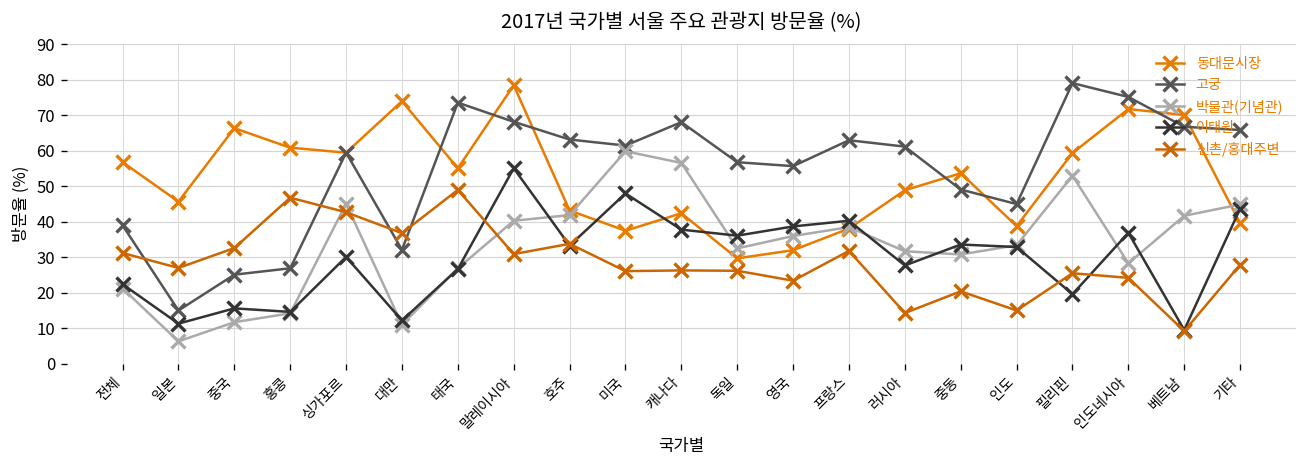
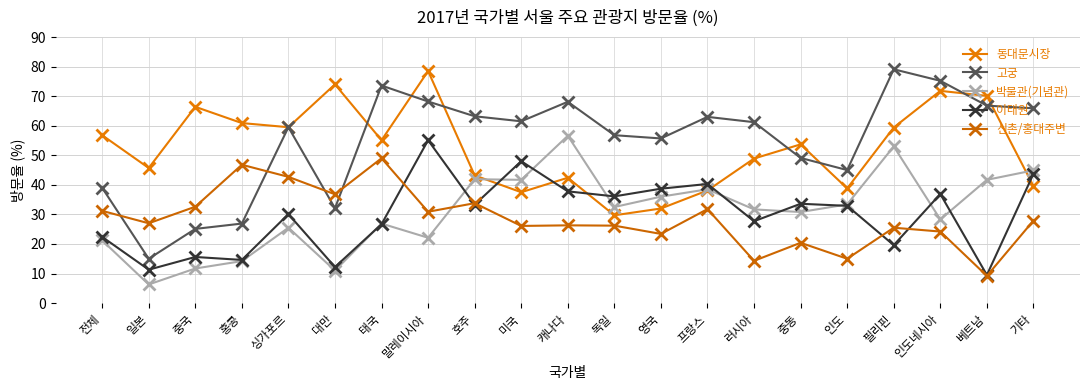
박물관(기념관), 싱가포르: 45 -> 26
박물관(기념관), 말레이시아: 40 -> 22
박물관(기념관), 미국: 60 -> 42
